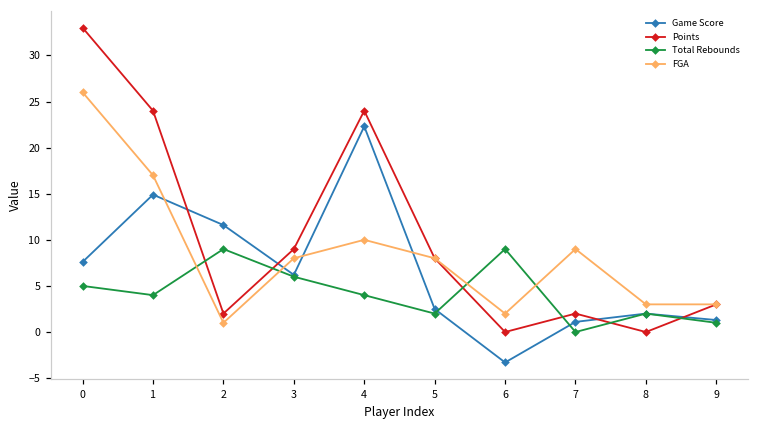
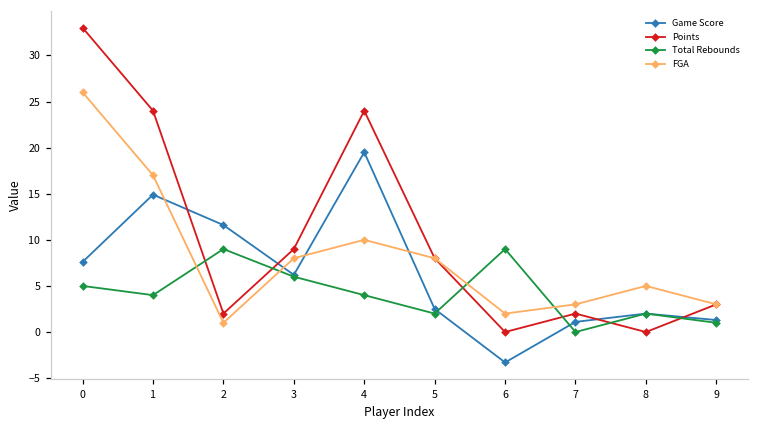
Game Score, 4: 22 -> 20
FGA, 7: 9 -> 3
FGA, 8: 3 -> 5
